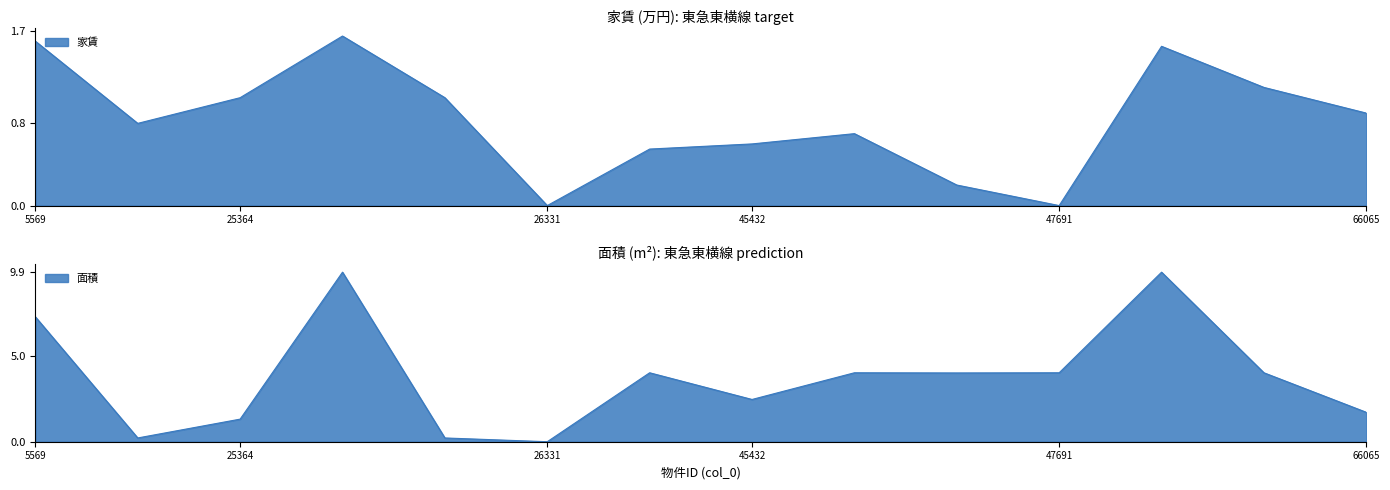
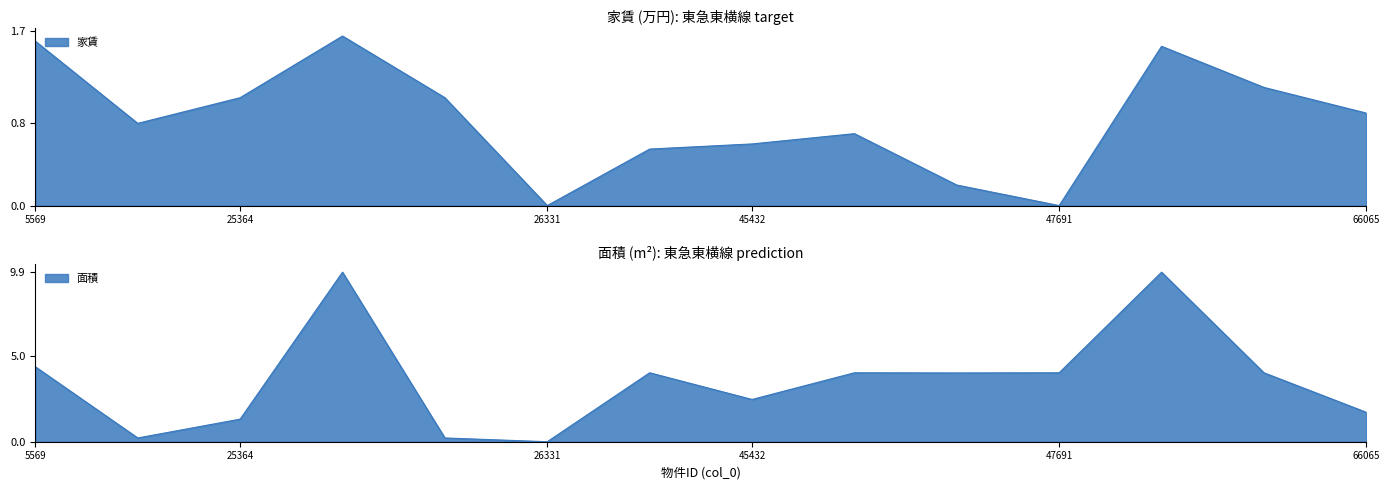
面積 (m²): 東急東横線 prediction, 5569: 7.3 -> 4.4
